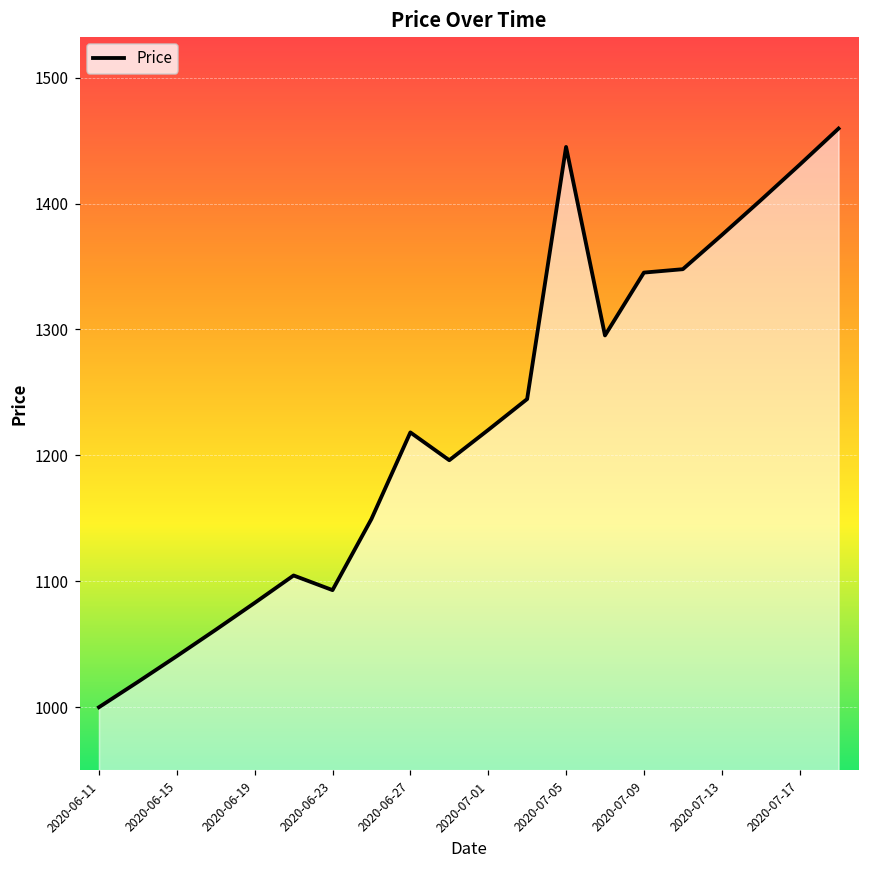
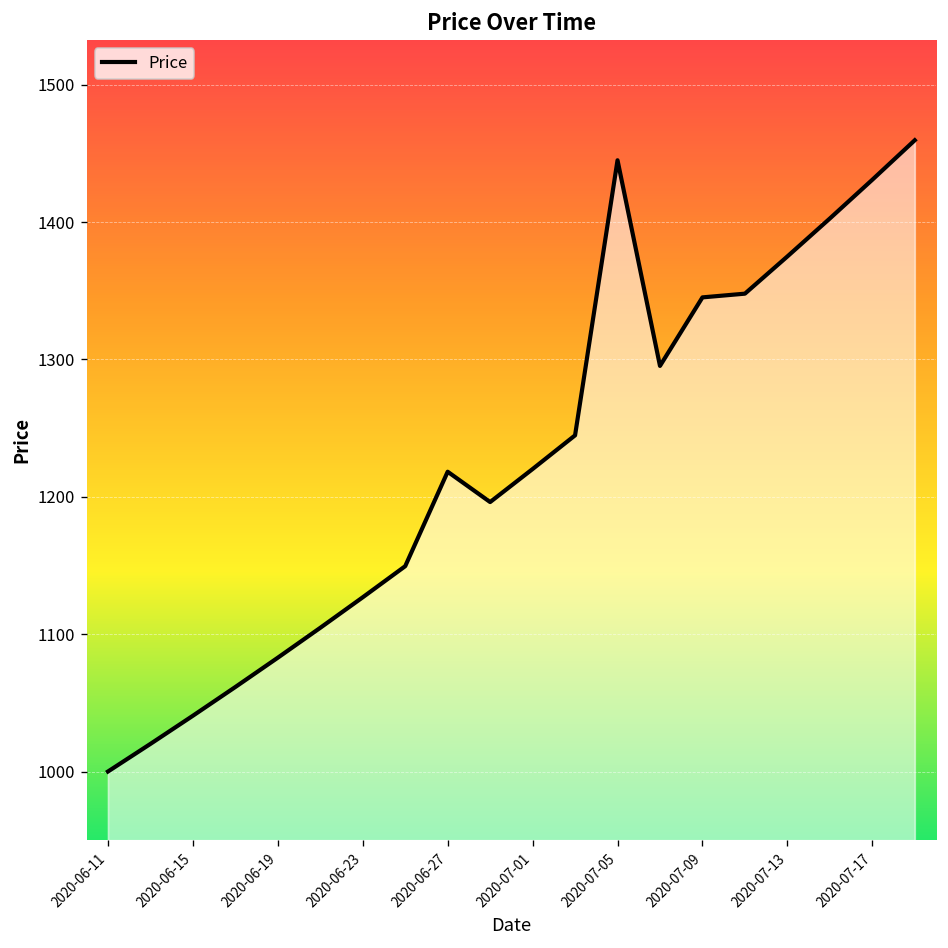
2020-06-23: 1093 -> 1127
